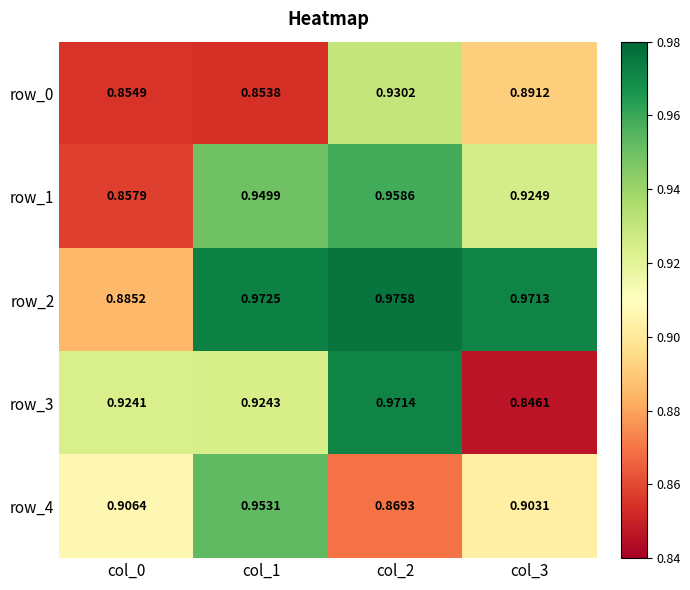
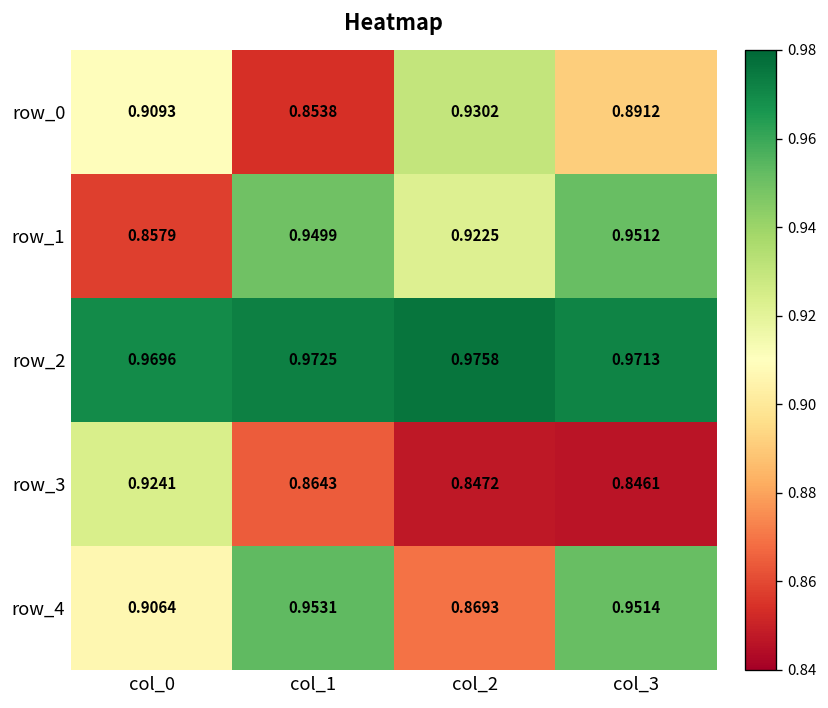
row_0, col_0: 0.8549 -> 0.9093
row_1, col_2: 0.9586 -> 0.9225
row_1, col_3: 0.9249 -> 0.9512
row_2, col_0: 0.8852 -> 0.9696
row_3, col_1: 0.9243 -> 0.8643
row_3, col_2: 0.9714 -> 0.8472
row_4, col_3: 0.9031 -> 0.9514
